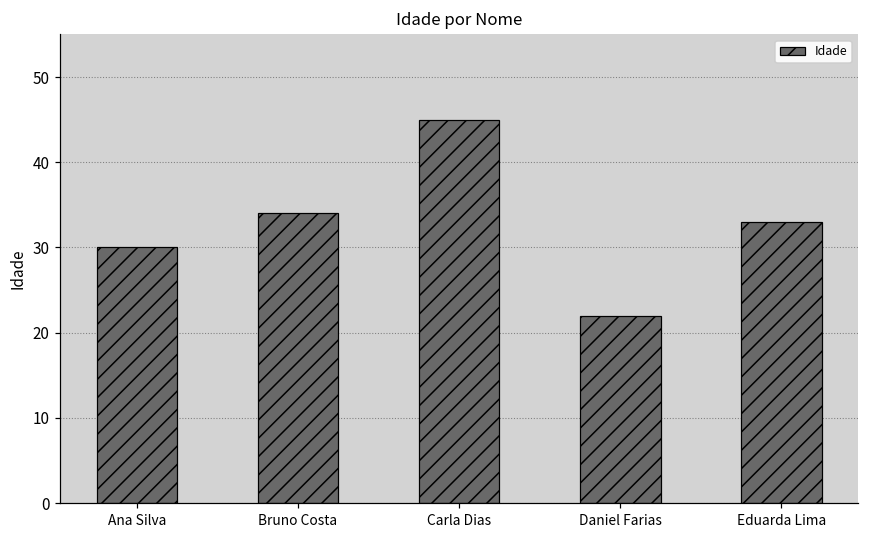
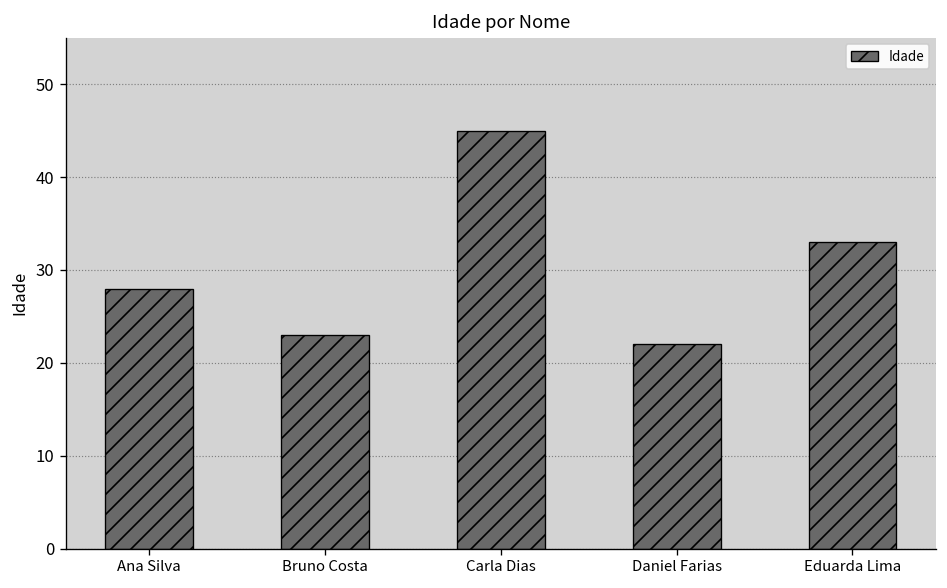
Ana Silva: 30 -> 28
Bruno Costa: 34 -> 23
